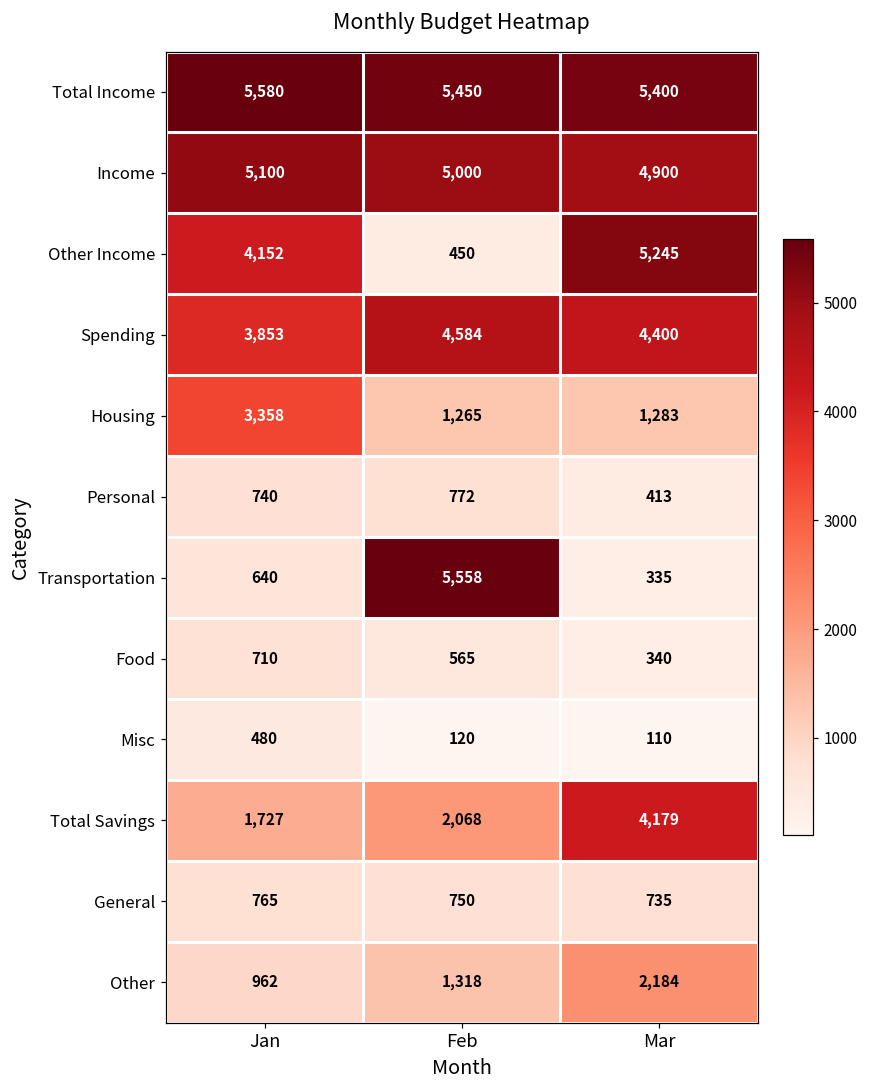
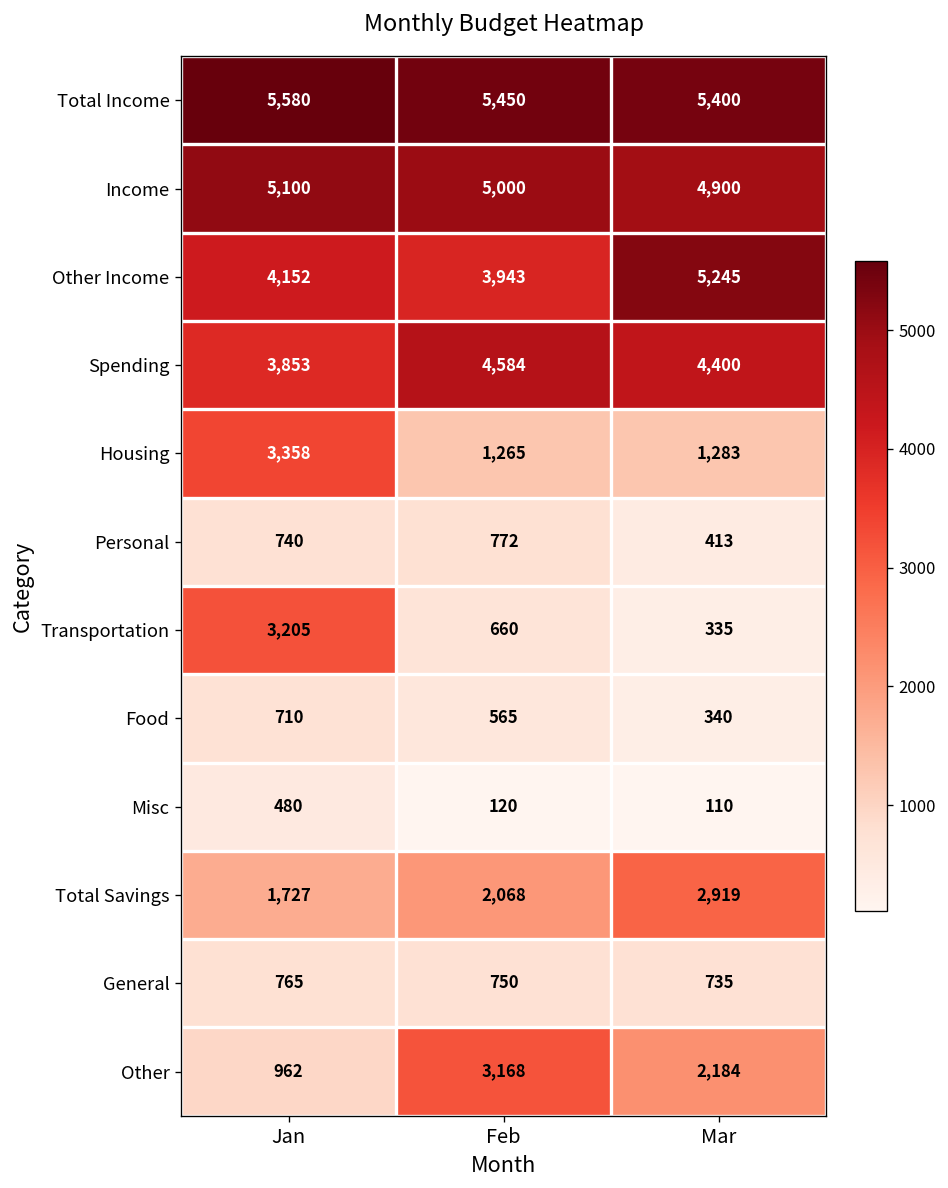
Other Income, Feb: 450 -> 3,943
Transportation, Jan: 640 -> 3,205
Transportation, Feb: 5,558 -> 660
Total Savings, Mar: 4,179 -> 2,919
Other, Feb: 1,318 -> 3,168
